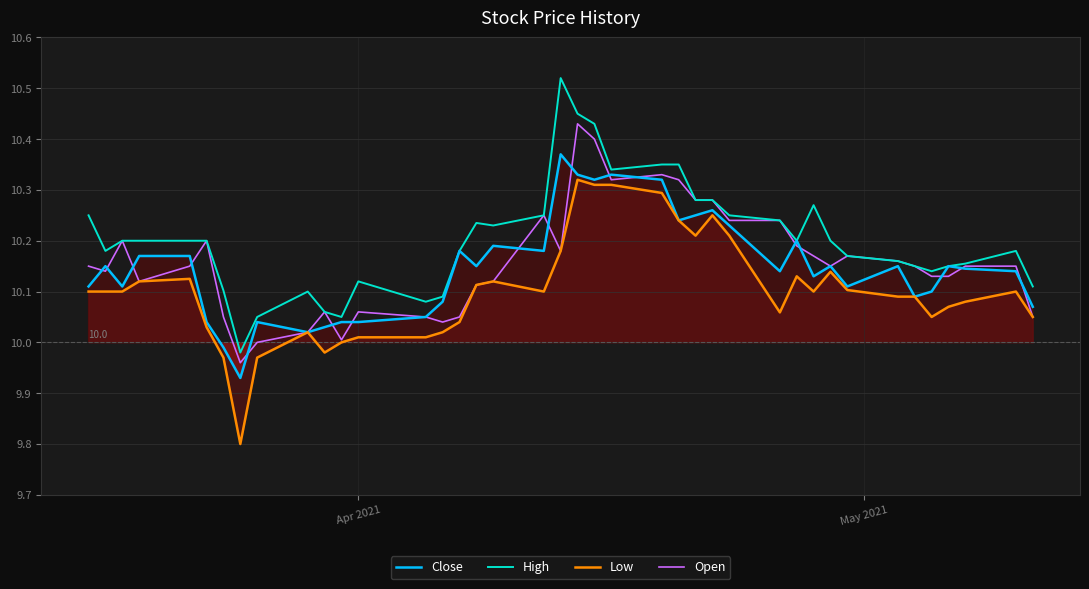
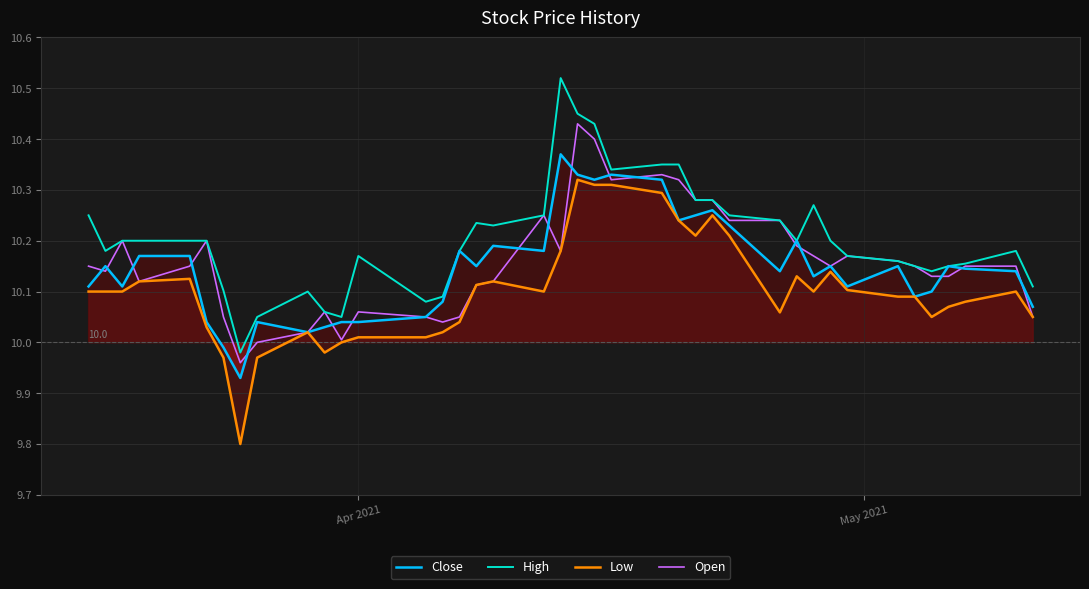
High, Apr 2021: 10.12 -> 10.17
